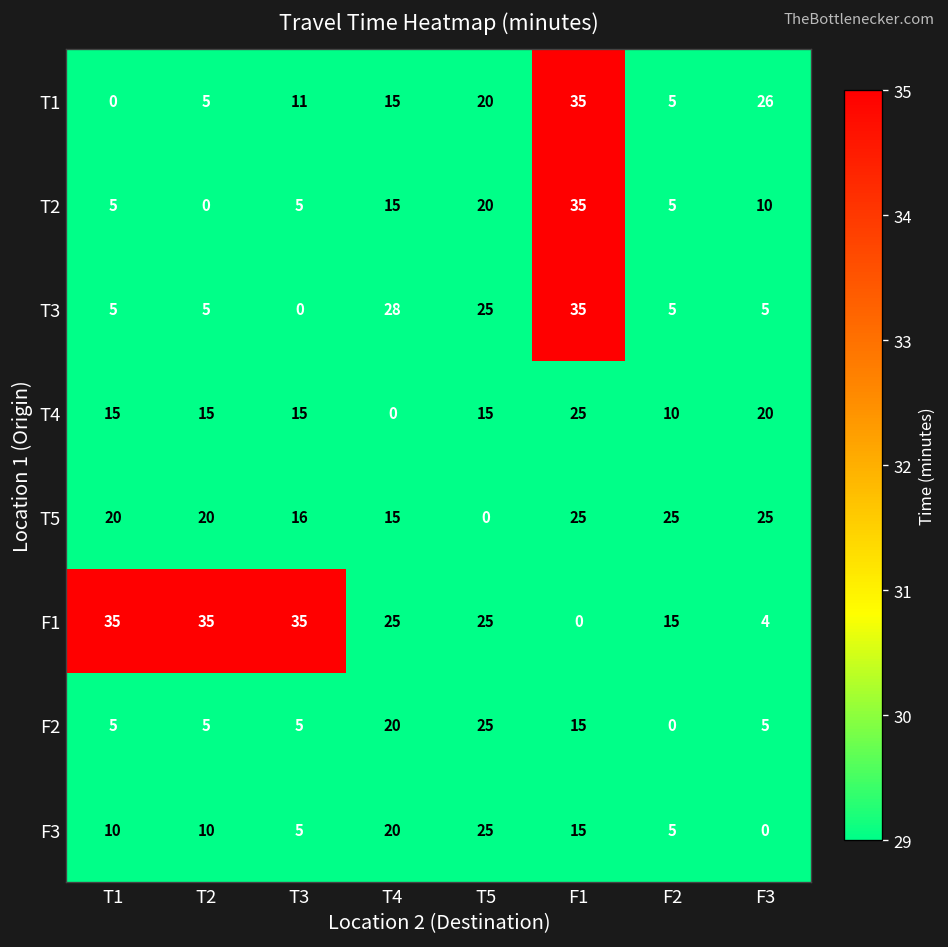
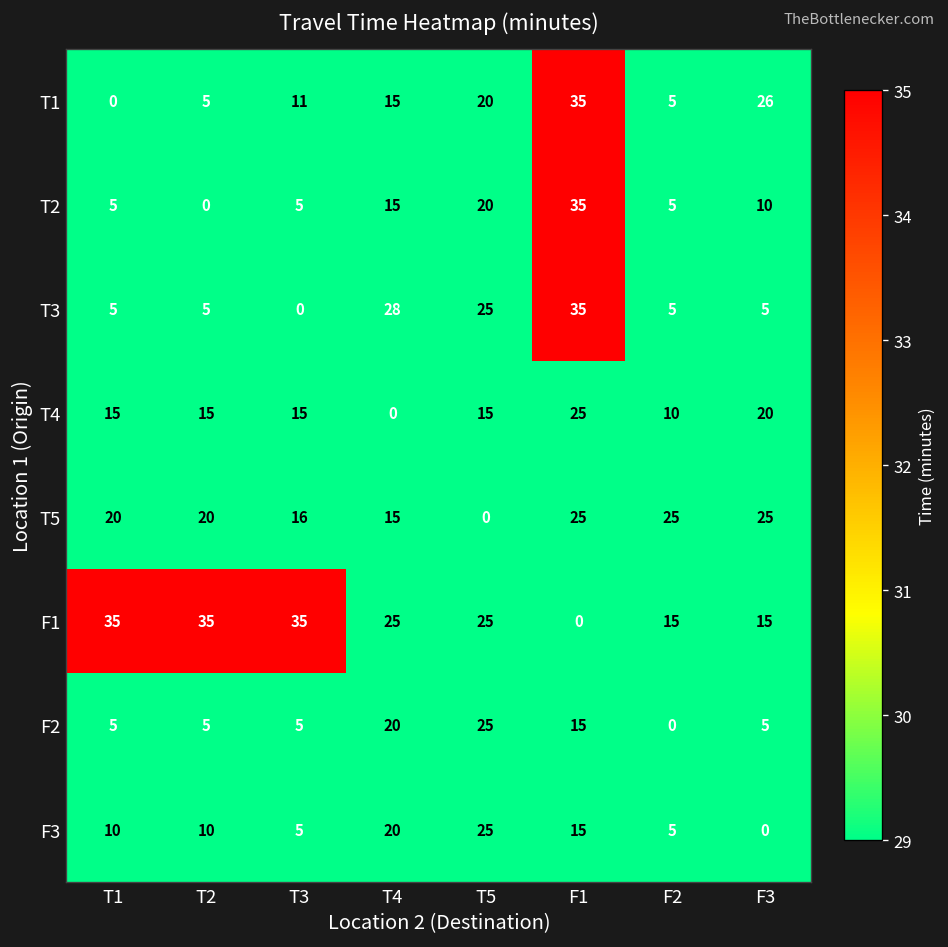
F1, F3: 4 -> 15
